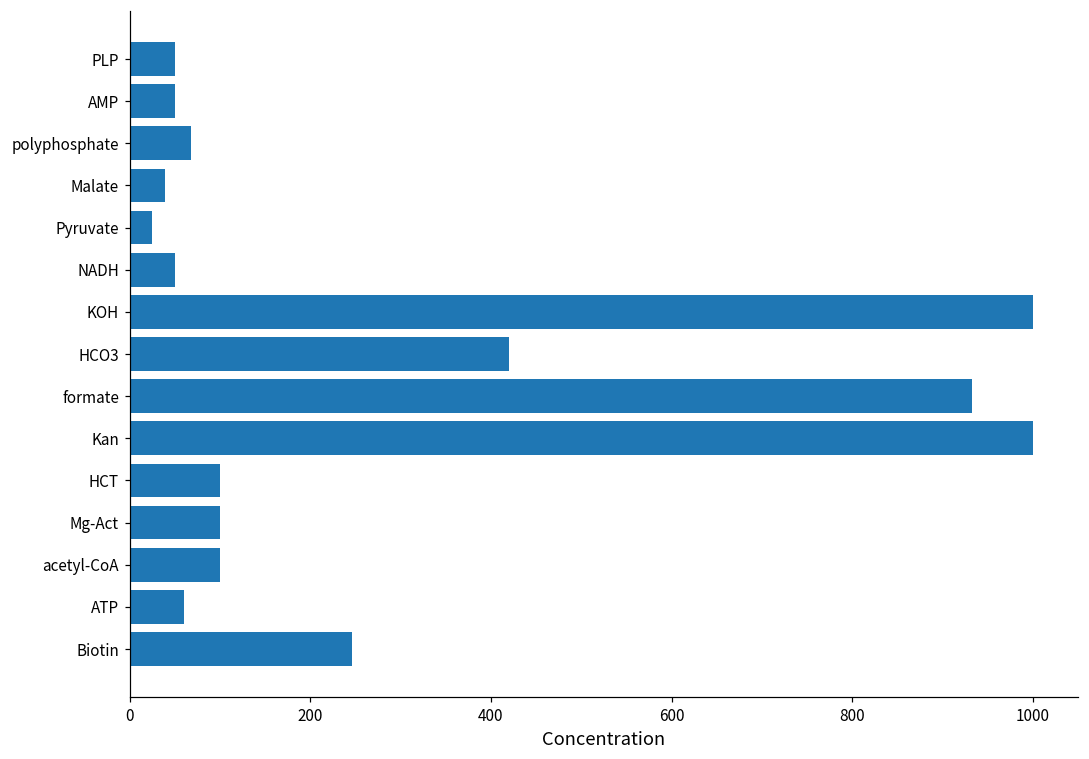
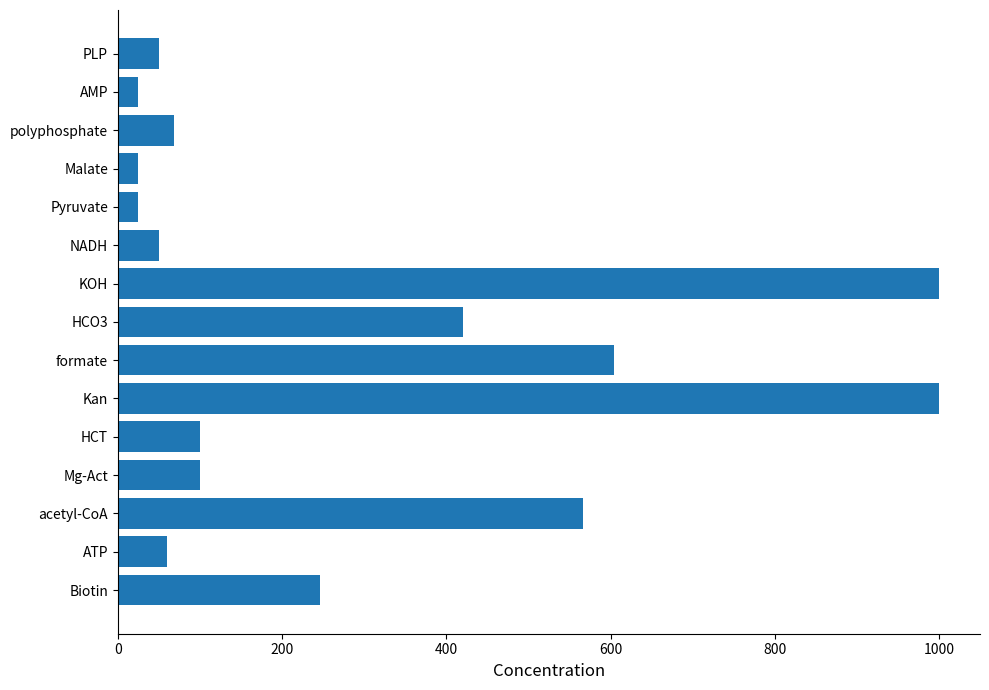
AMP: 50 -> 20
Malate: 40 -> 30
formate: 930 -> 600
acetyl-CoA: 100 -> 570
